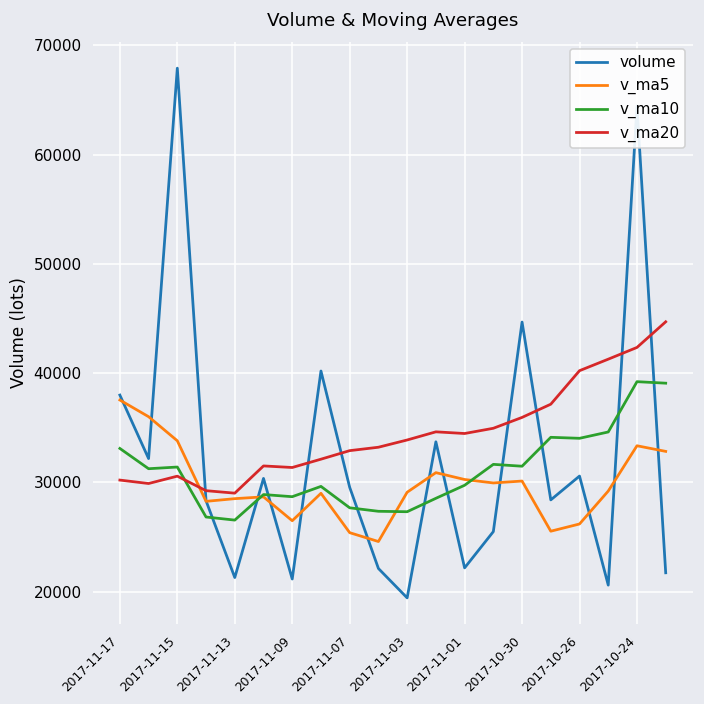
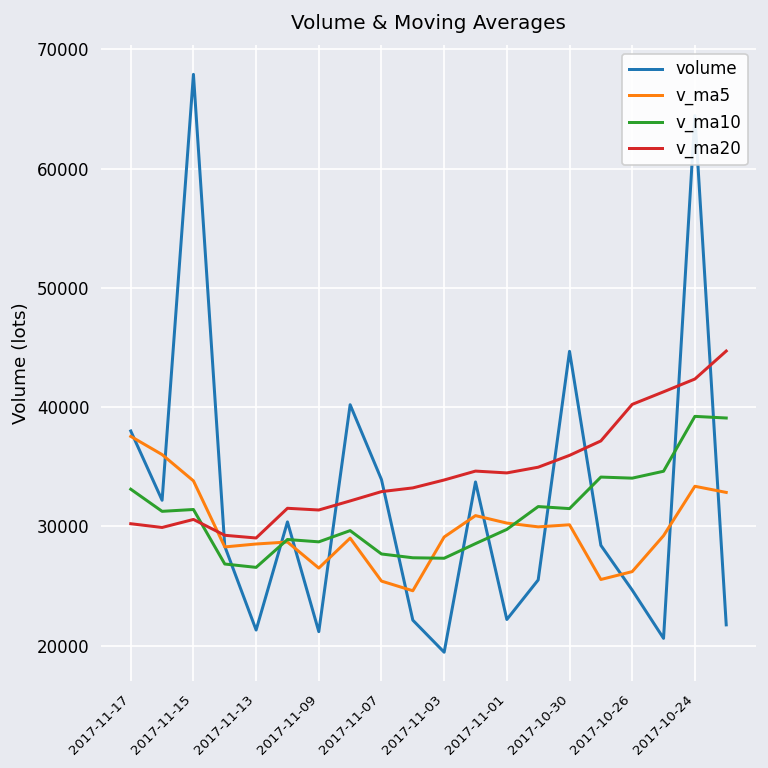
volume, 2017-11-07: 30000 -> 34000
volume, 2017-10-26: 31000 -> 25000
